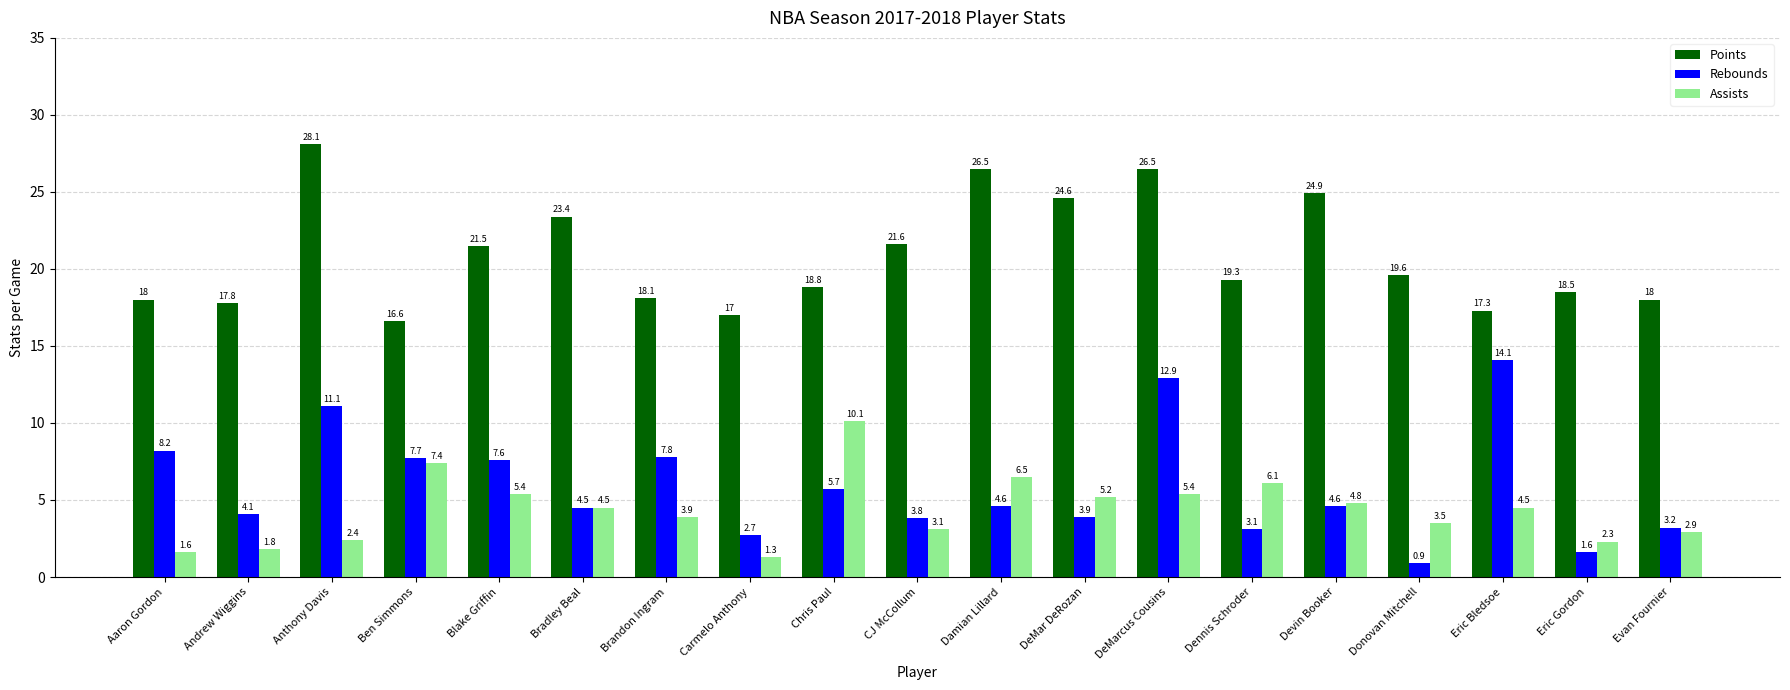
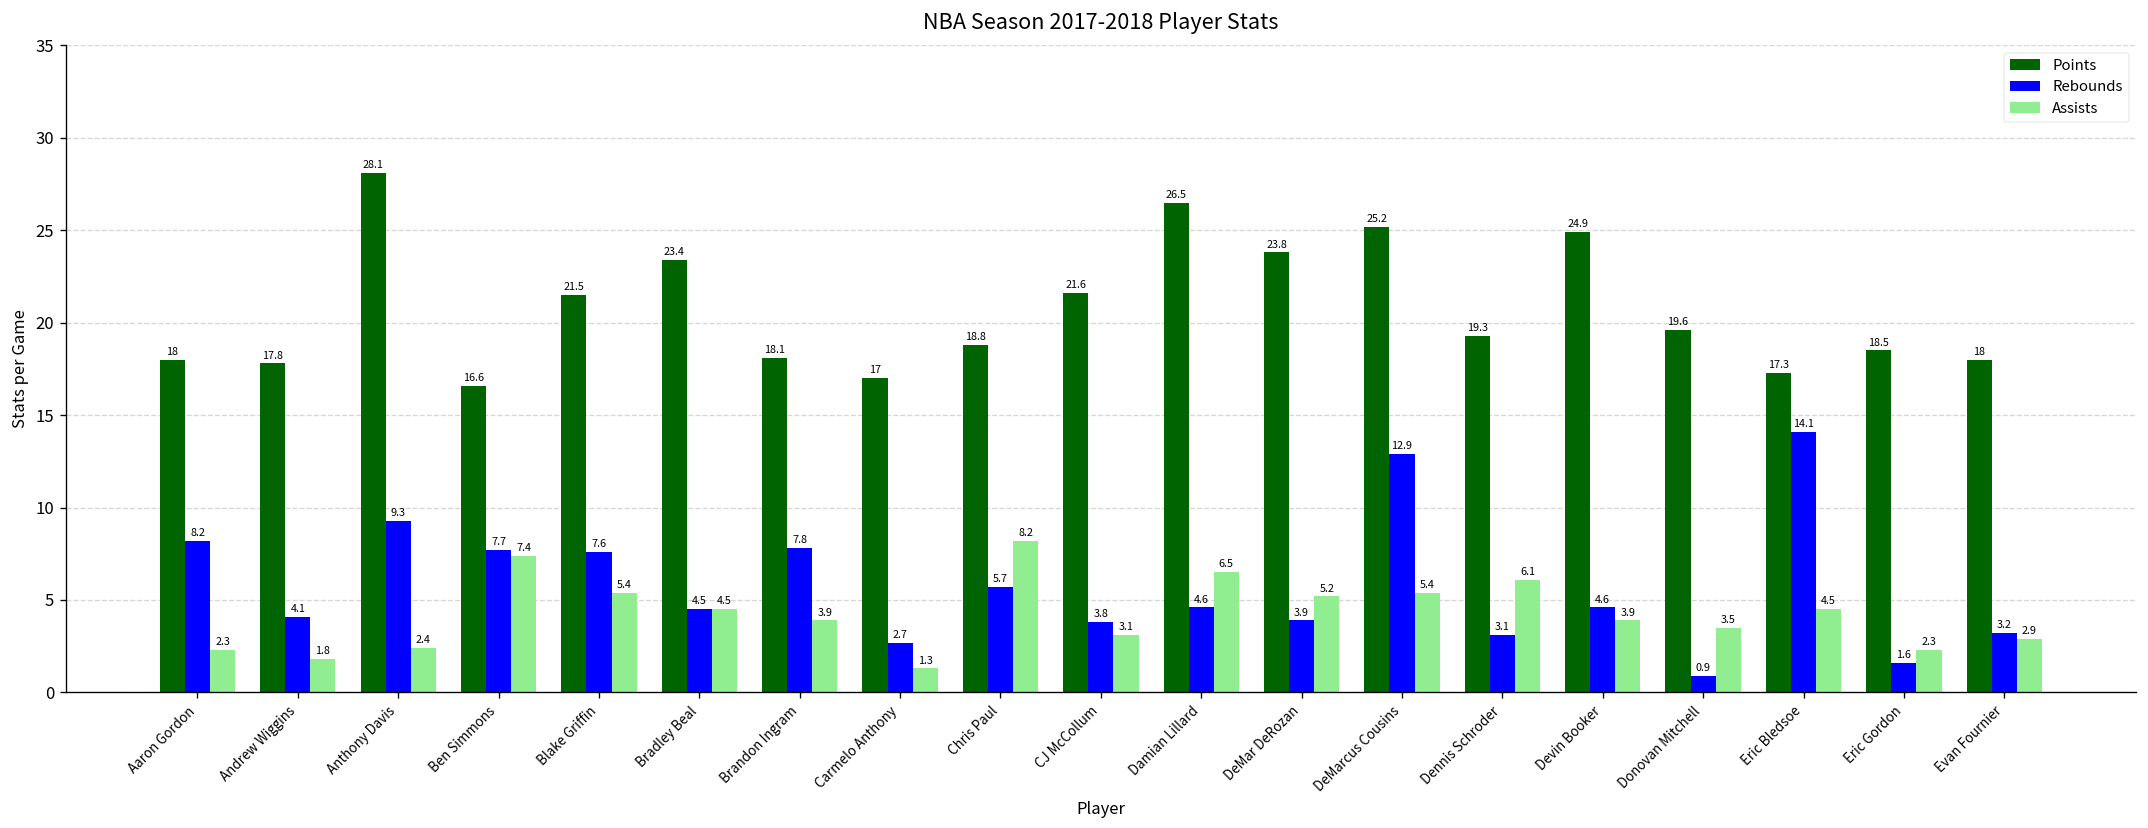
Assists, Aaron Gordon: 1.6 -> 2.3
Rebounds, Anthony Davis: 11.1 -> 9.3
Assists, Chris Paul: 10.1 -> 8.2
Points, DeMar DeRozan: 24.6 -> 23.8
Points, DeMarcus Cousins: 26.5 -> 25.2
Assists, Devin Booker: 4.8 -> 3.9
